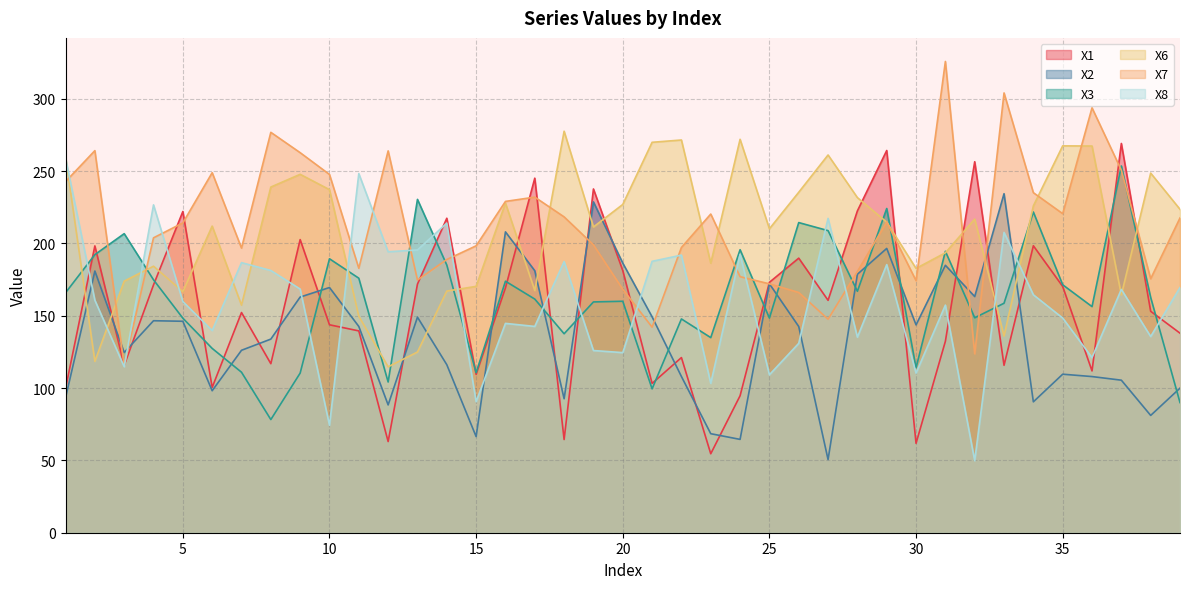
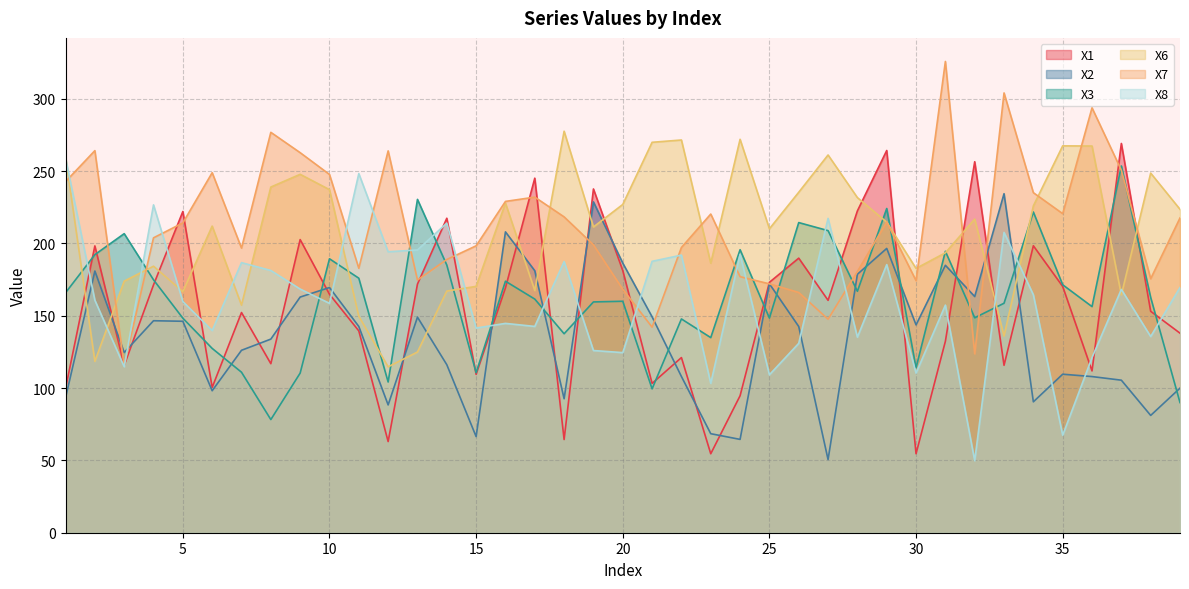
X1, 10: 144 -> 165
X8, 10: 74 -> 159
X8, 15: 91 -> 142
X1, 30: 62 -> 55
X8, 35: 148 -> 67
